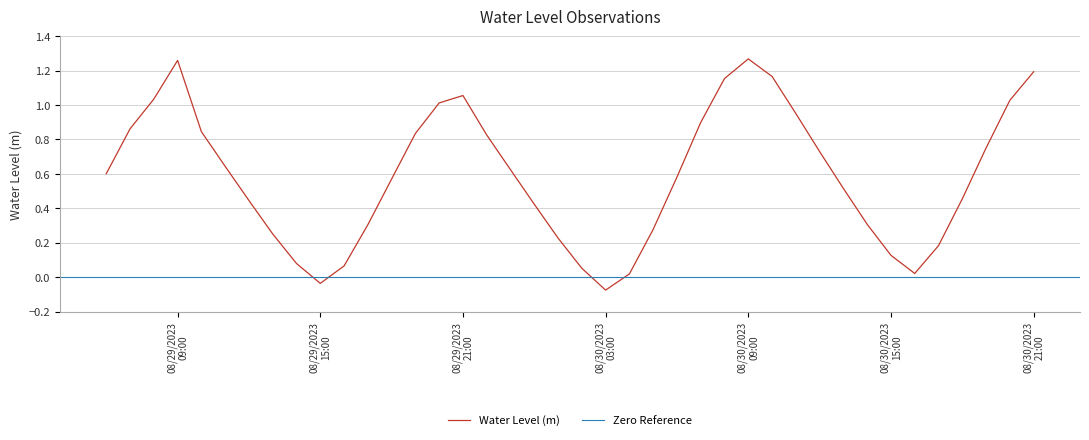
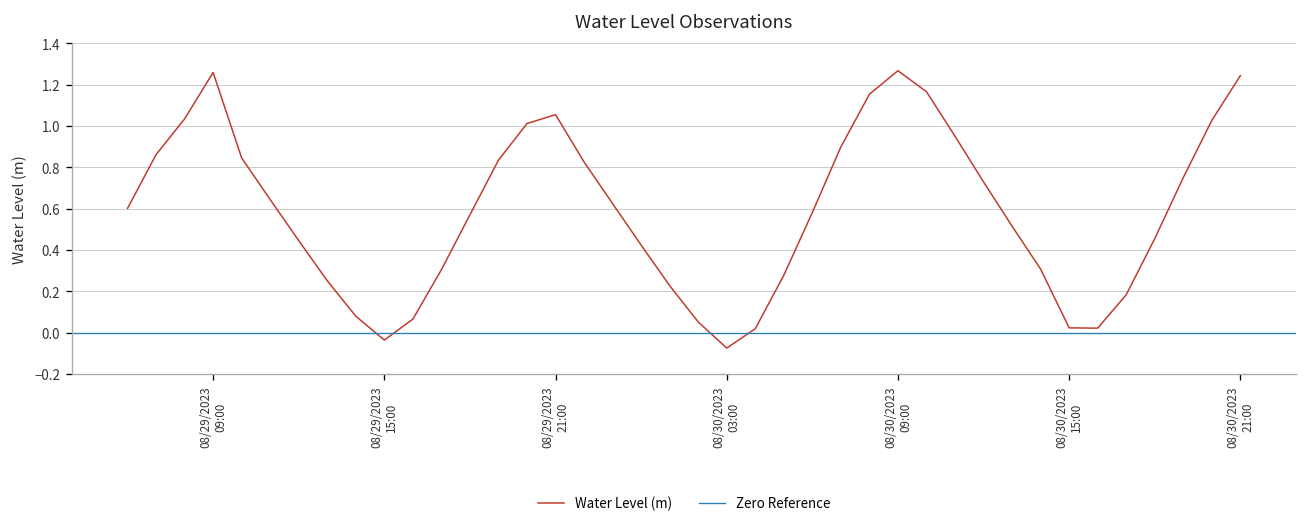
08/30/2023 15:00: 0.13 -> 0.02
08/30/2023 21:00: 1.19 -> 1.24
